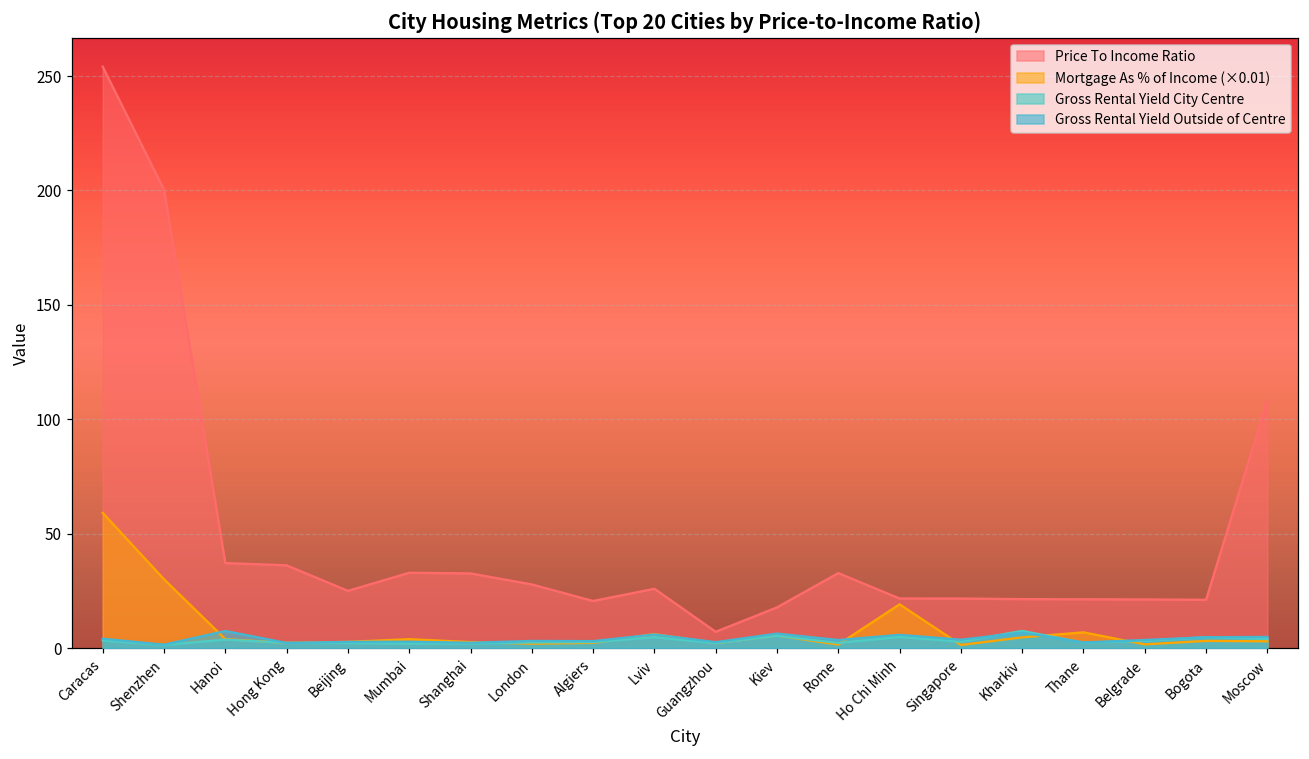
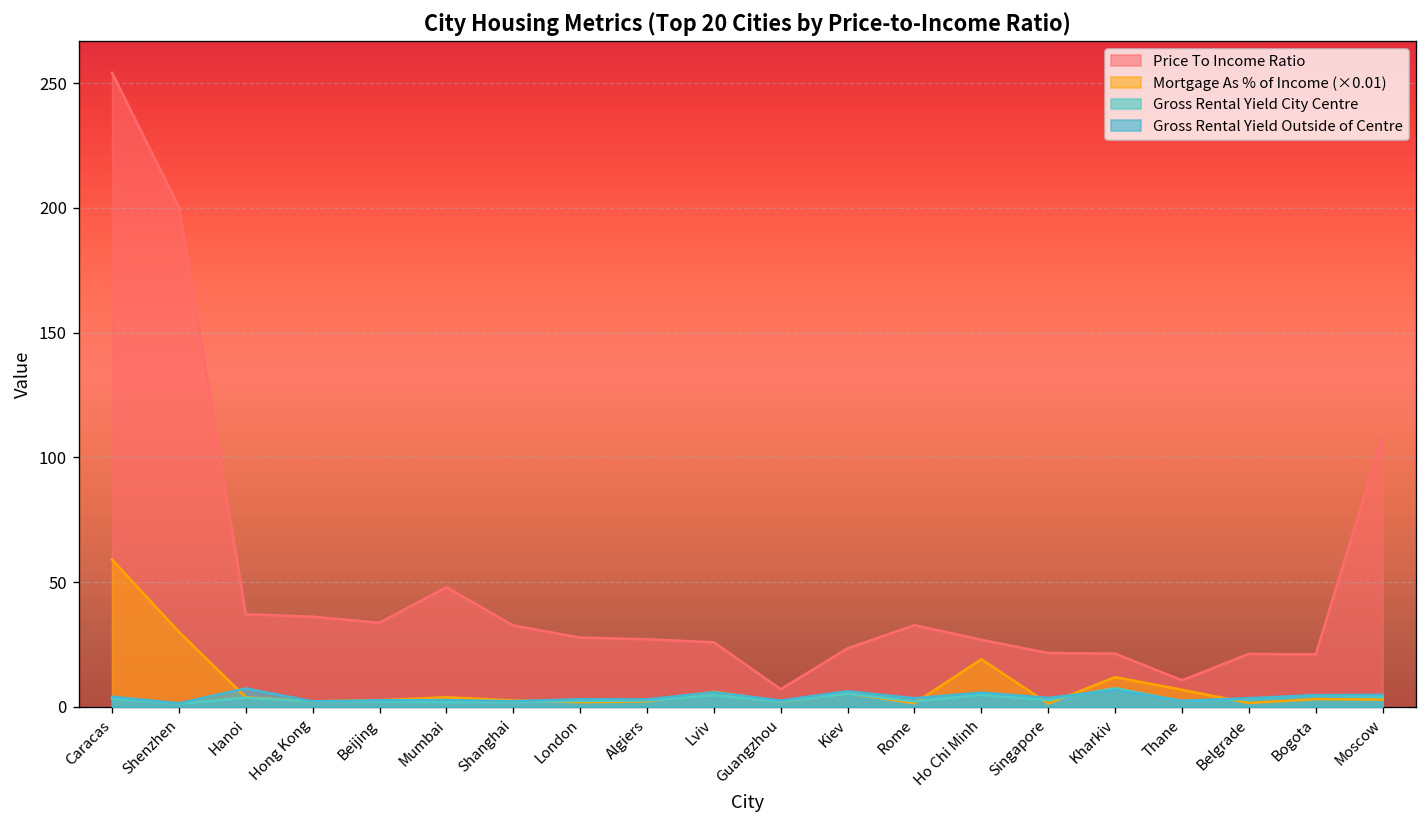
Price To Income Ratio, Beijing: 25 -> 34
Price To Income Ratio, Mumbai: 33 -> 48
Price To Income Ratio, Algiers: 21 -> 27
Price To Income Ratio, Kiev: 18 -> 23
Price To Income Ratio, Ho Chi Minh: 22 -> 27
Mortgage As % of Income (×0.01), Kharkiv: 5 -> 12
Price To Income Ratio, Thane: 21 -> 11
